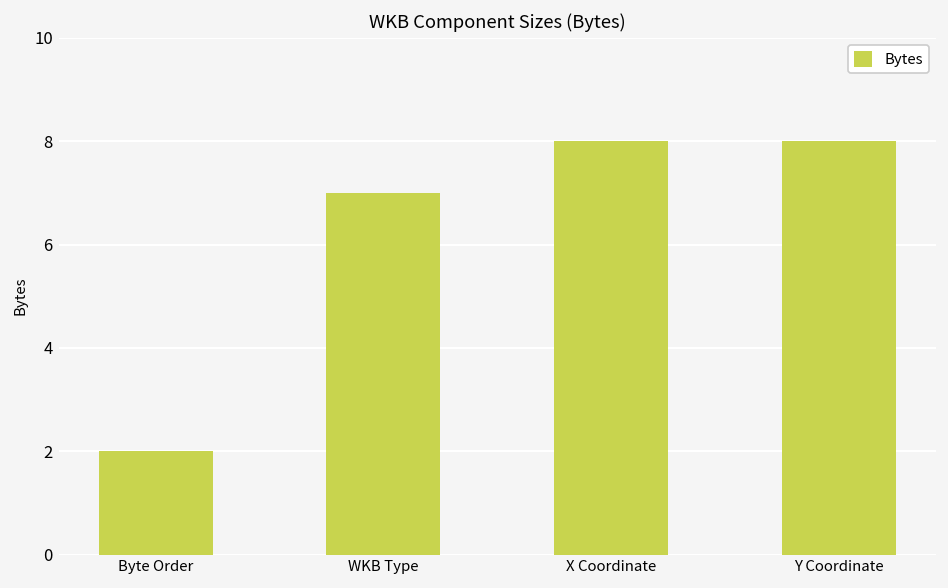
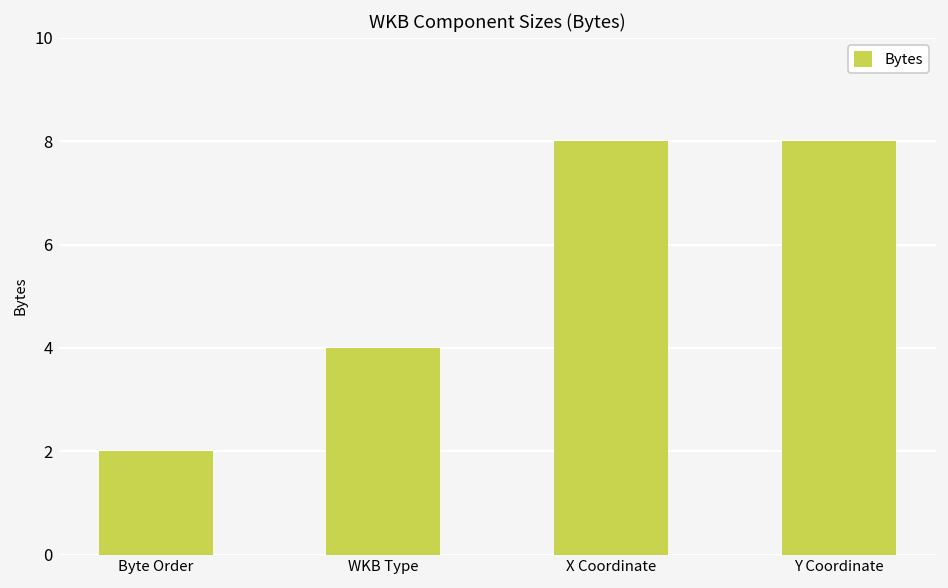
WKB Type: 7 -> 4
